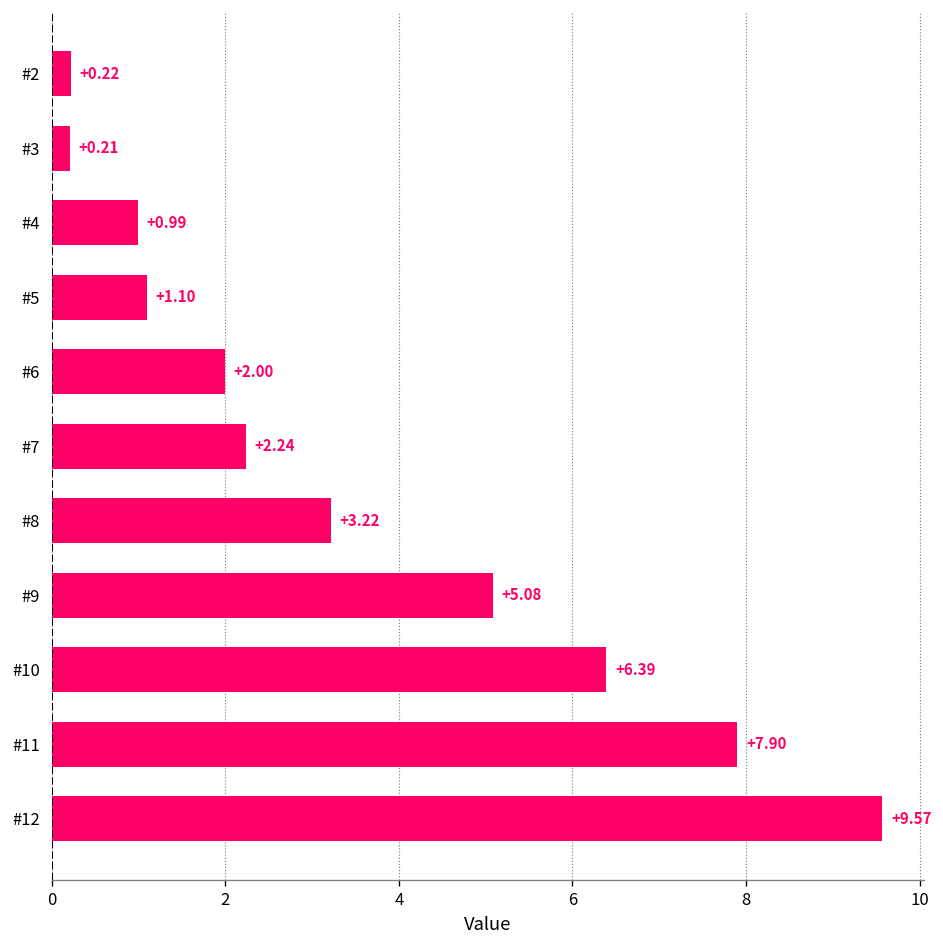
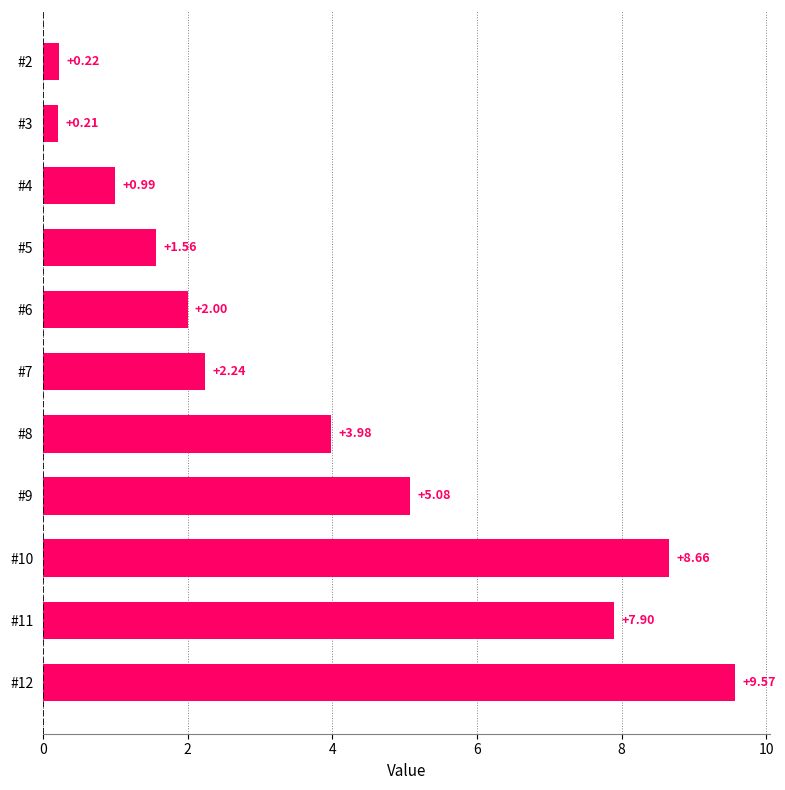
#5: +1.10 -> +1.56
#8: +3.22 -> +3.98
#10: +6.39 -> +8.66
